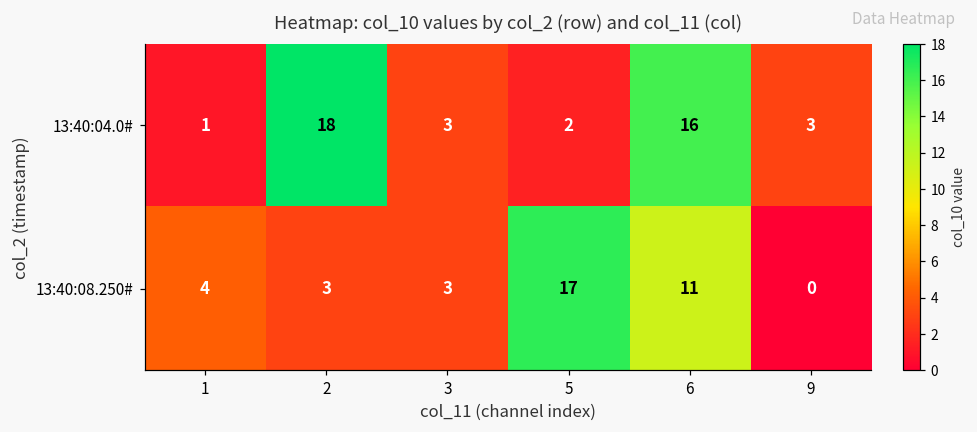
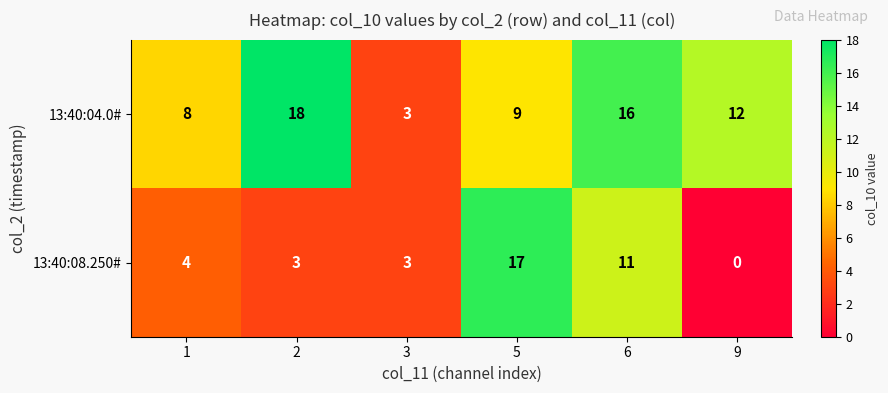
13:40:04.0#, 1: 1 -> 8
13:40:04.0#, 5: 2 -> 9
13:40:04.0#, 9: 3 -> 12
